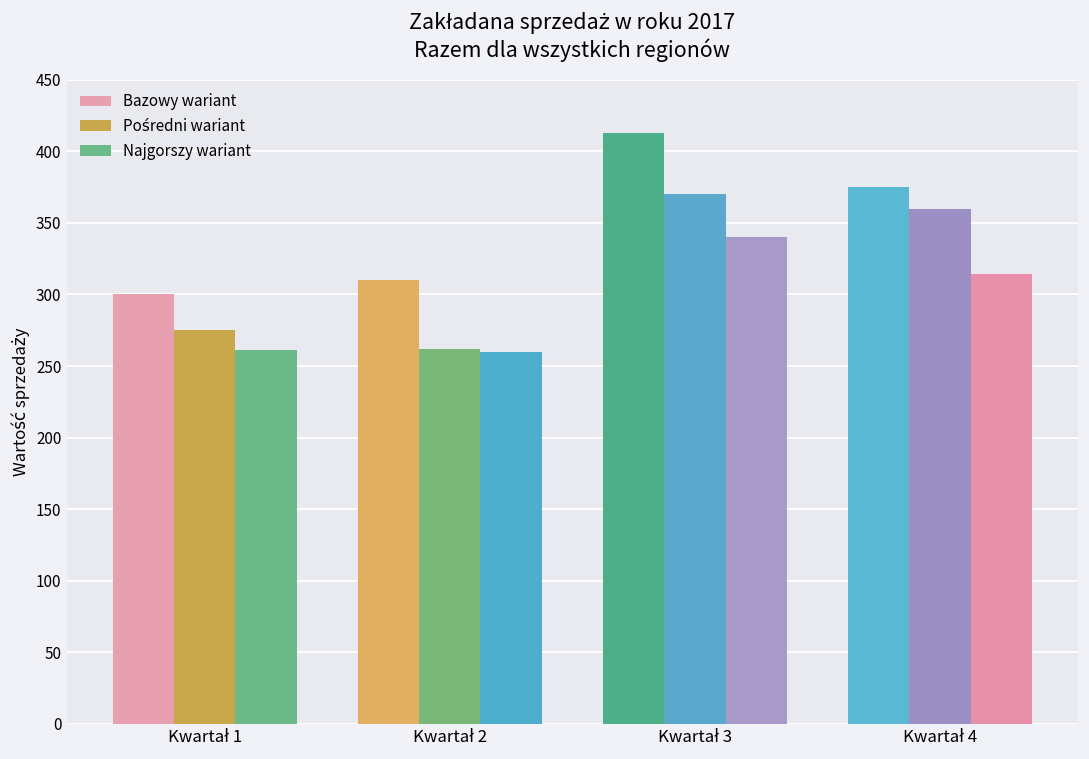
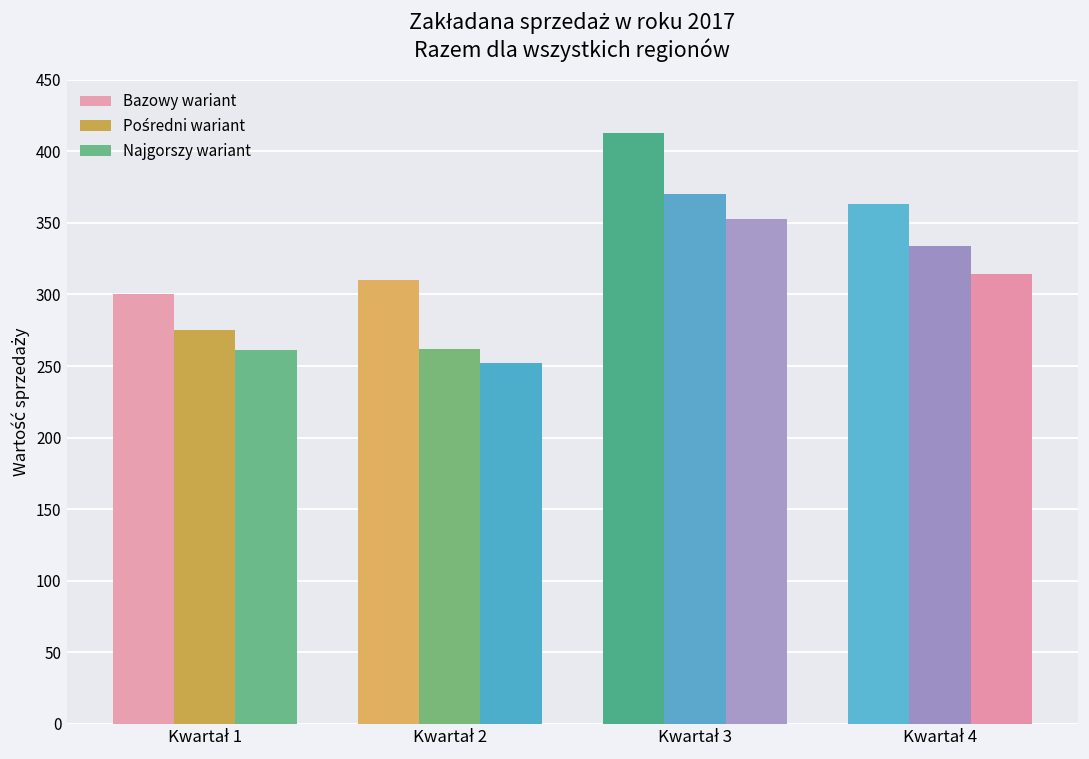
Najgorszy wariant, Kwartał 2: 260 -> 252
Najgorszy wariant, Kwartał 3: 340 -> 353
Bazowy wariant, Kwartał 4: 375 -> 363
Pośredni wariant, Kwartał 4: 360 -> 334
